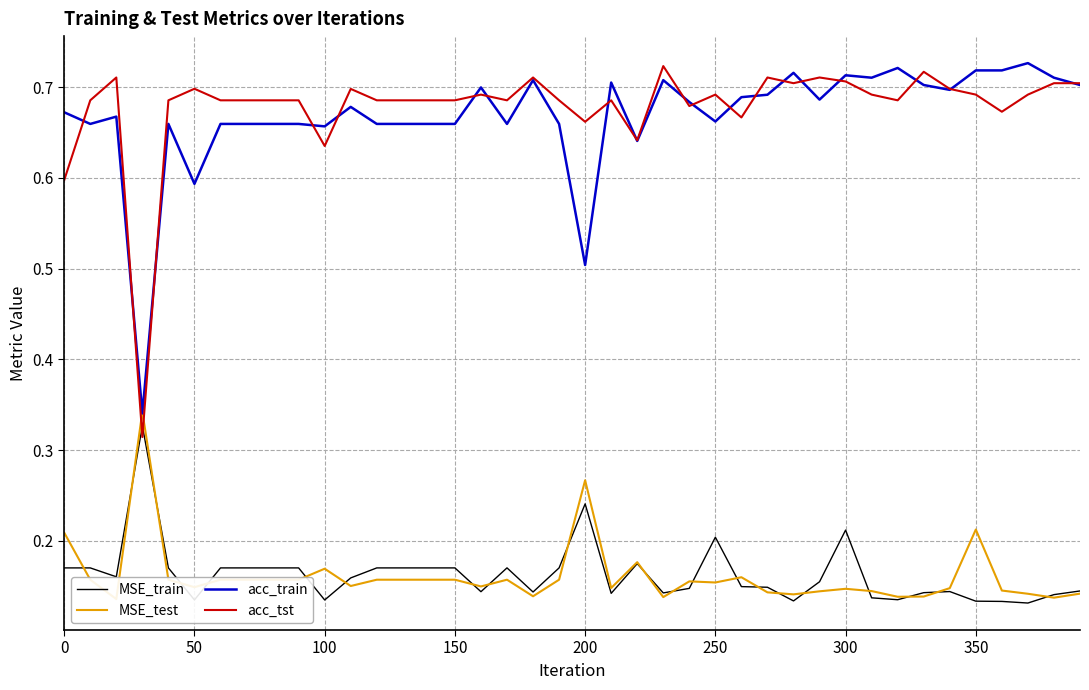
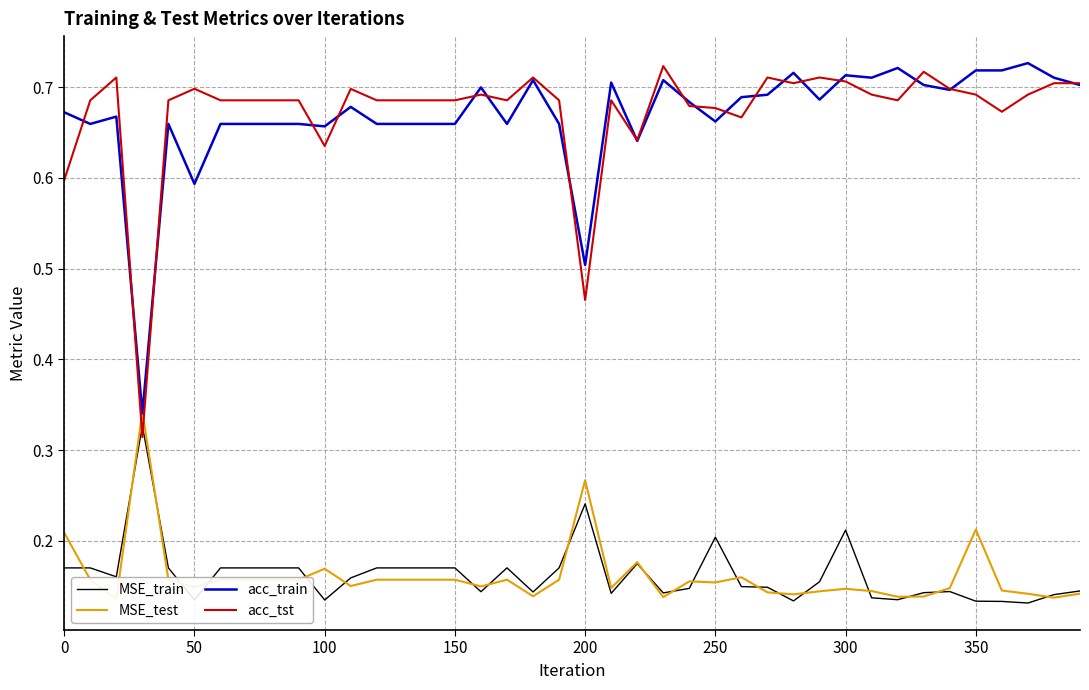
acc_tst, 200: 0.66 -> 0.47
acc_tst, 250: 0.69 -> 0.68
